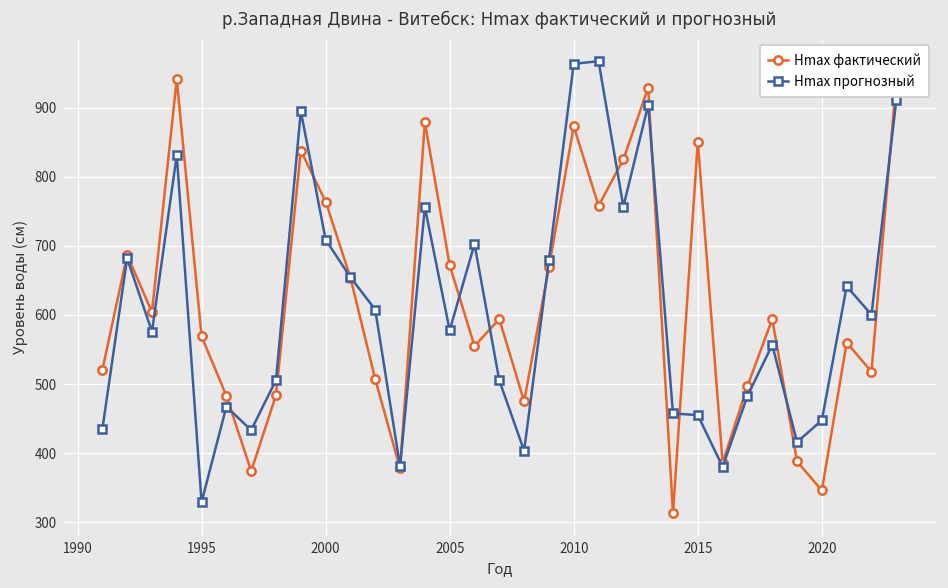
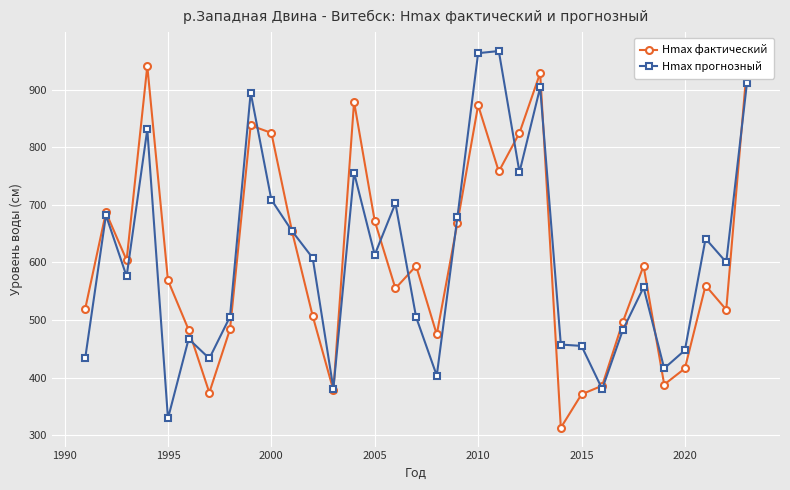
Hmax фактический, 2000: 760 -> 830
Hmax прогнозный, 2005: 580 -> 610
Hmax фактический, 2015: 850 -> 370
Hmax фактический, 2020: 350 -> 420
